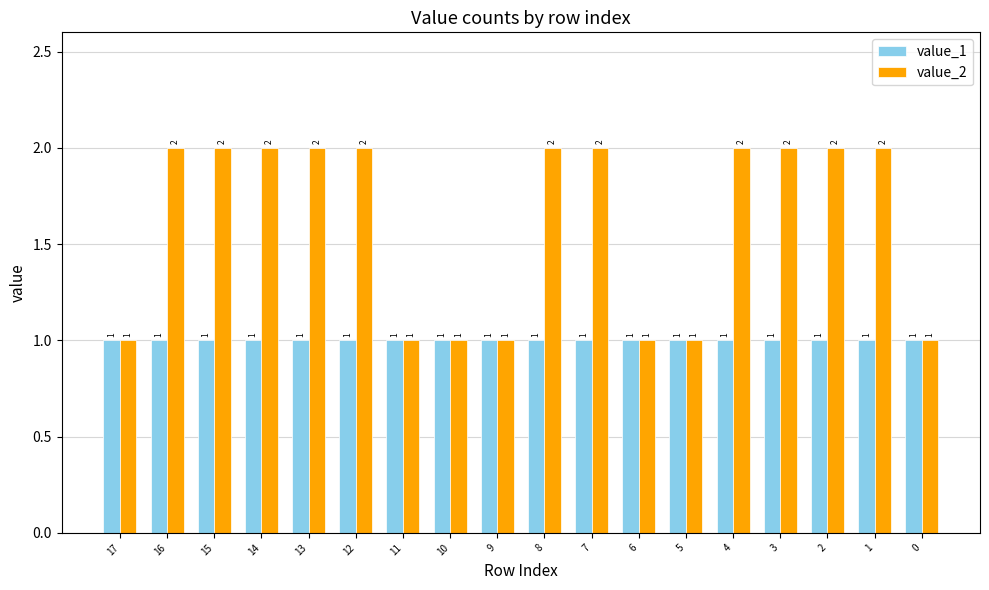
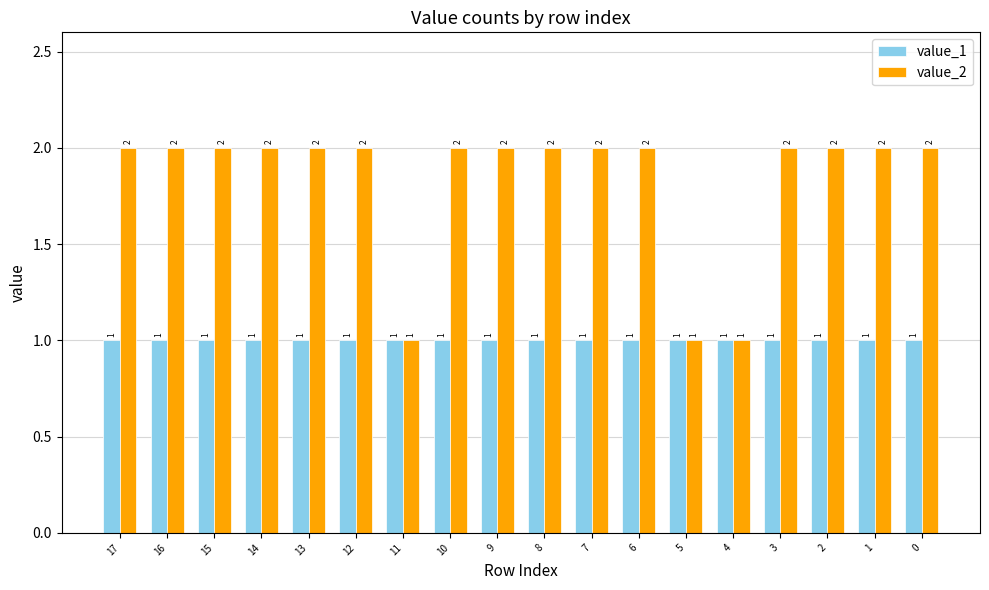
value_2, 17: 1 -> 2
value_2, 10: 1 -> 2
value_2, 9: 1 -> 2
value_2, 6: 1 -> 2
value_2, 4: 2 -> 1
value_2, 0: 1 -> 2
